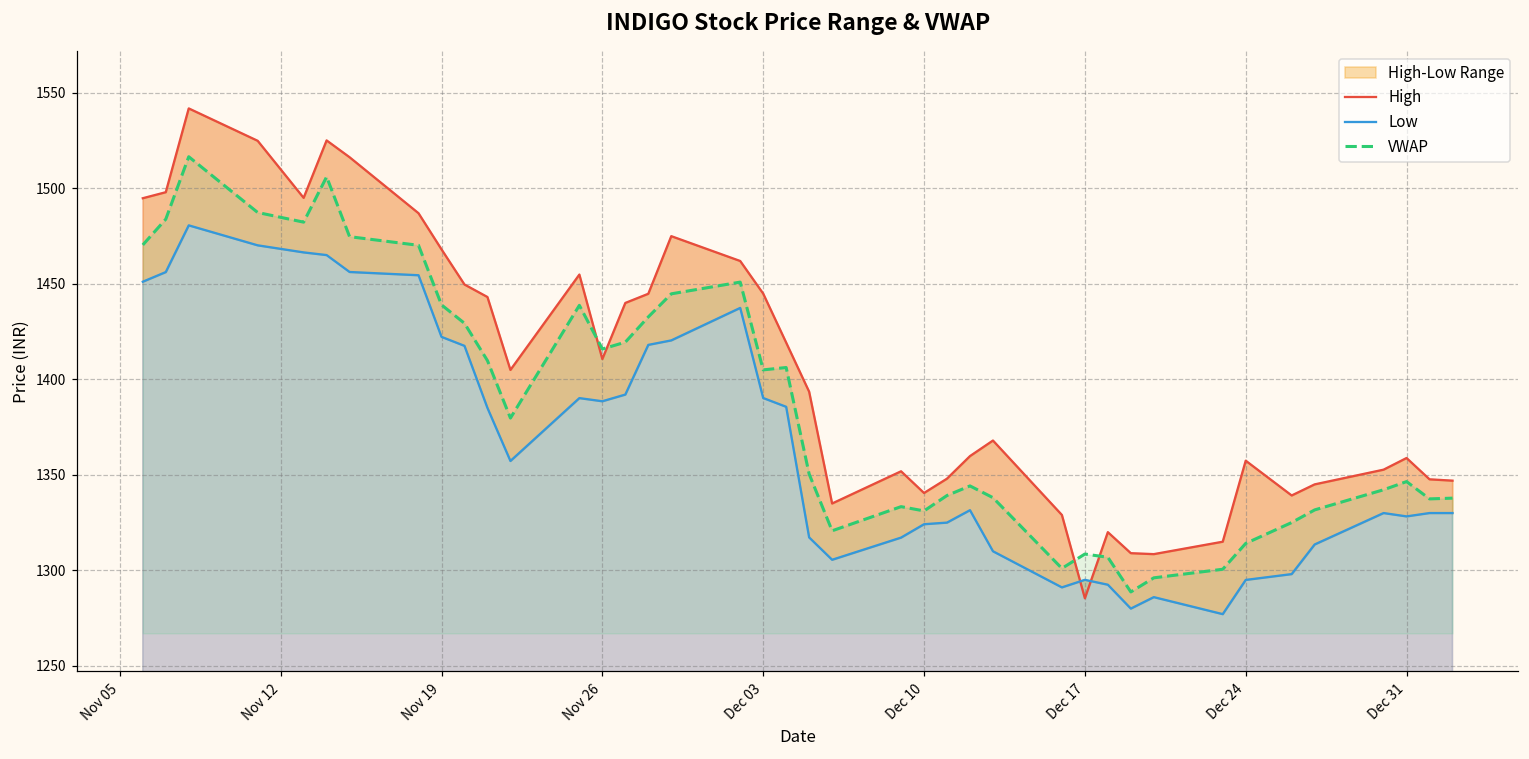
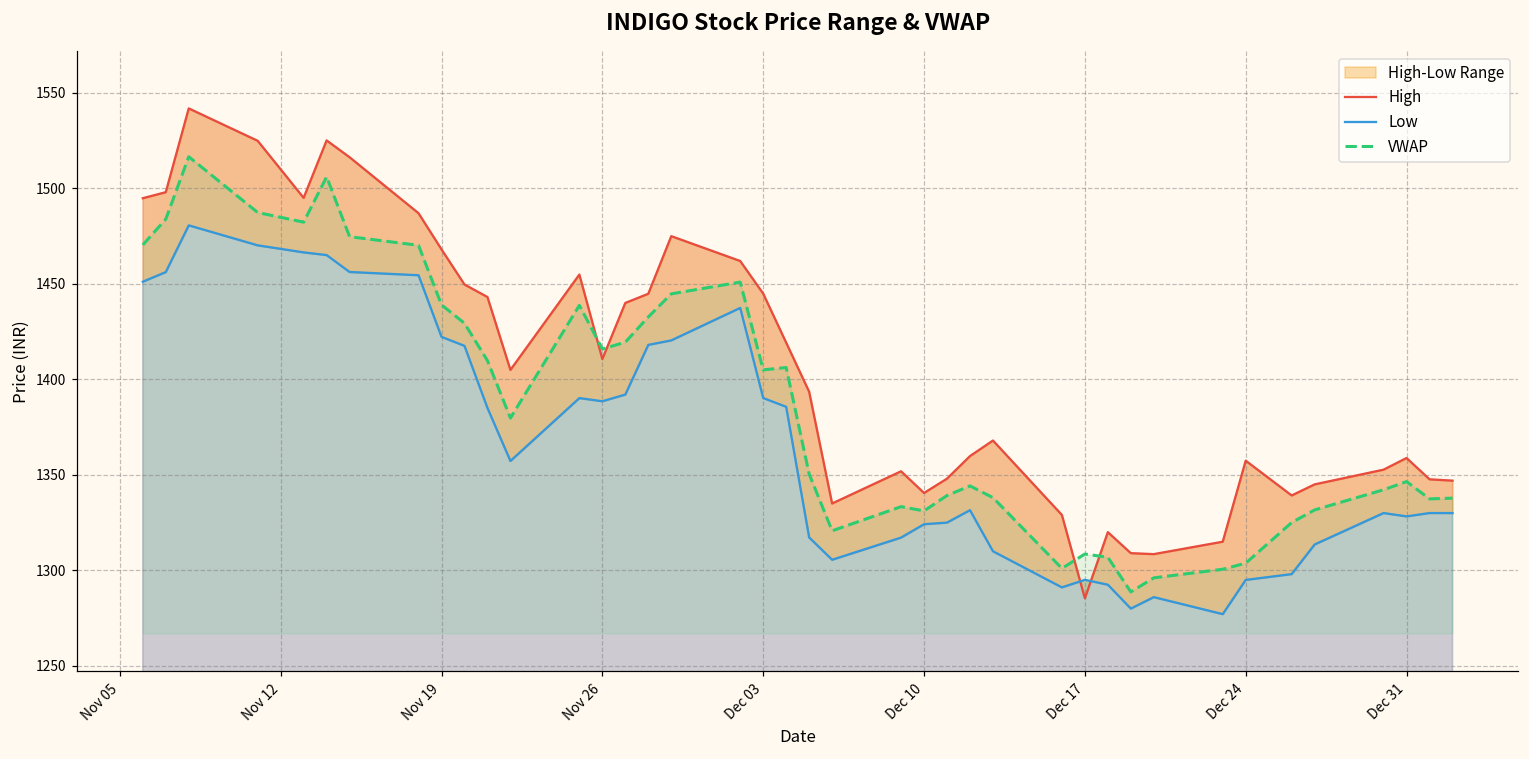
VWAP, Dec 24: 1314 -> 1304
